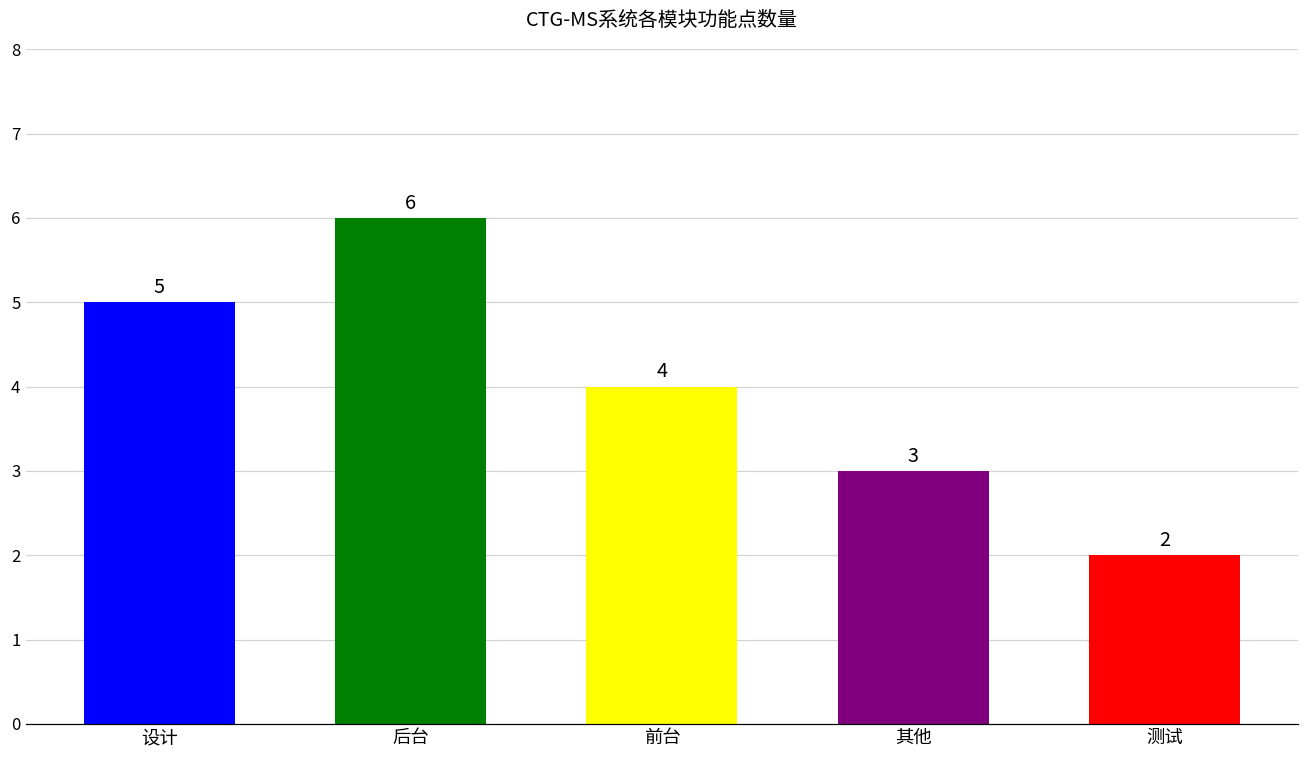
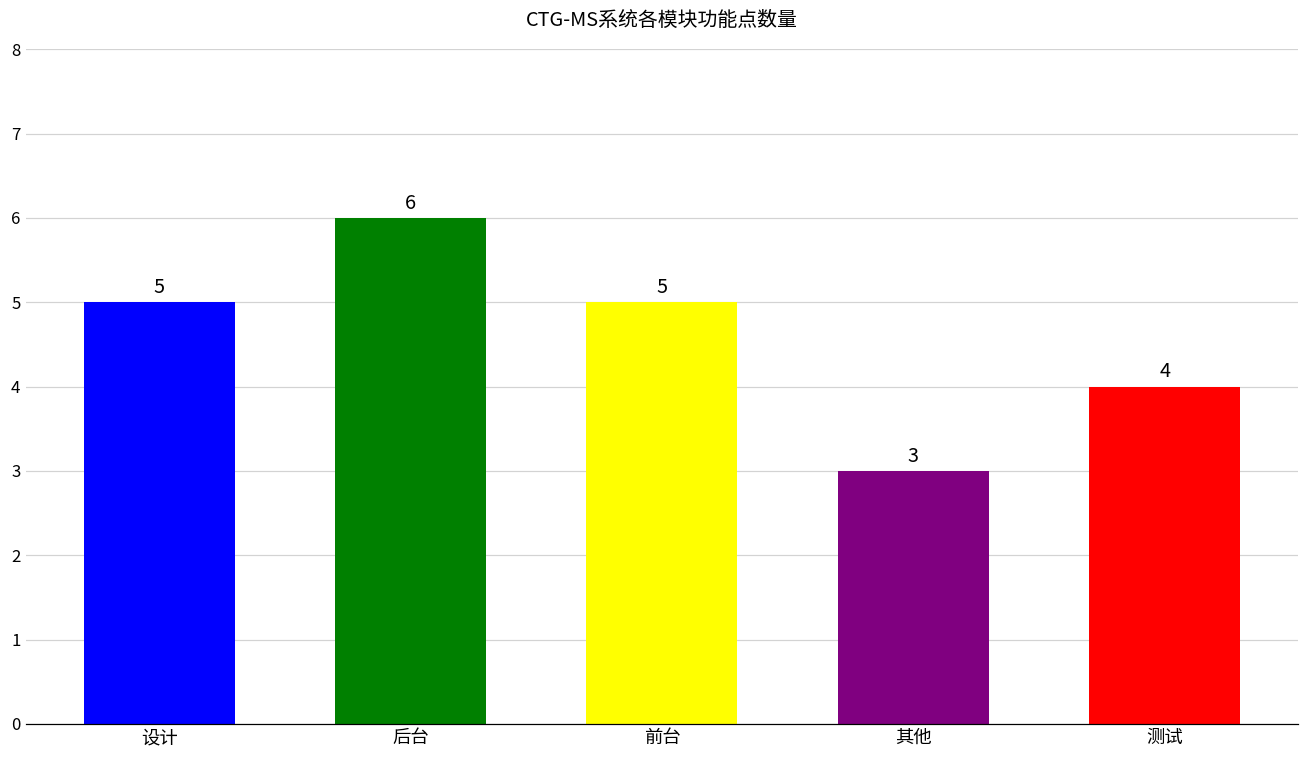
前台: 4 -> 5
测试: 2 -> 4
